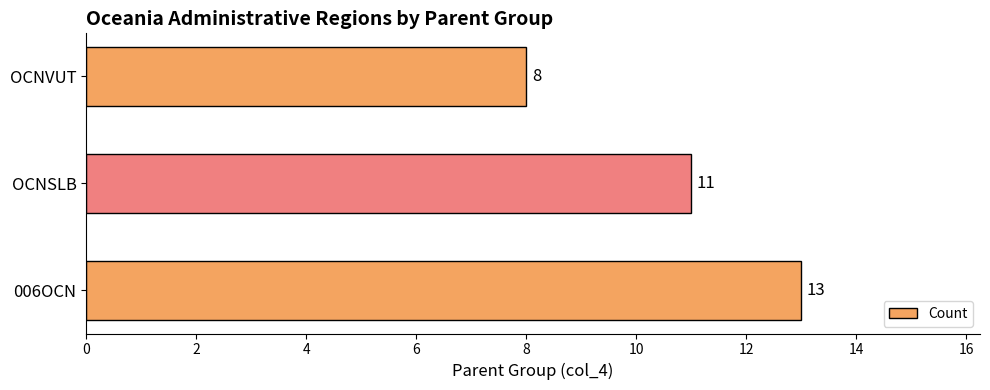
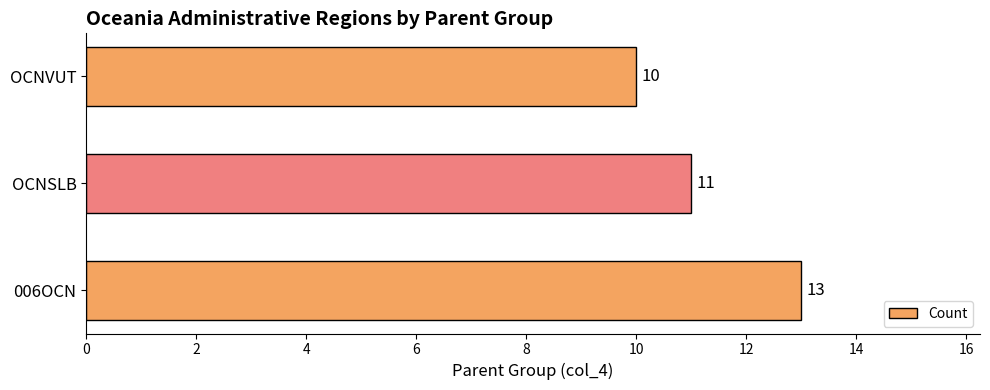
OCNVUT: 8 -> 10
